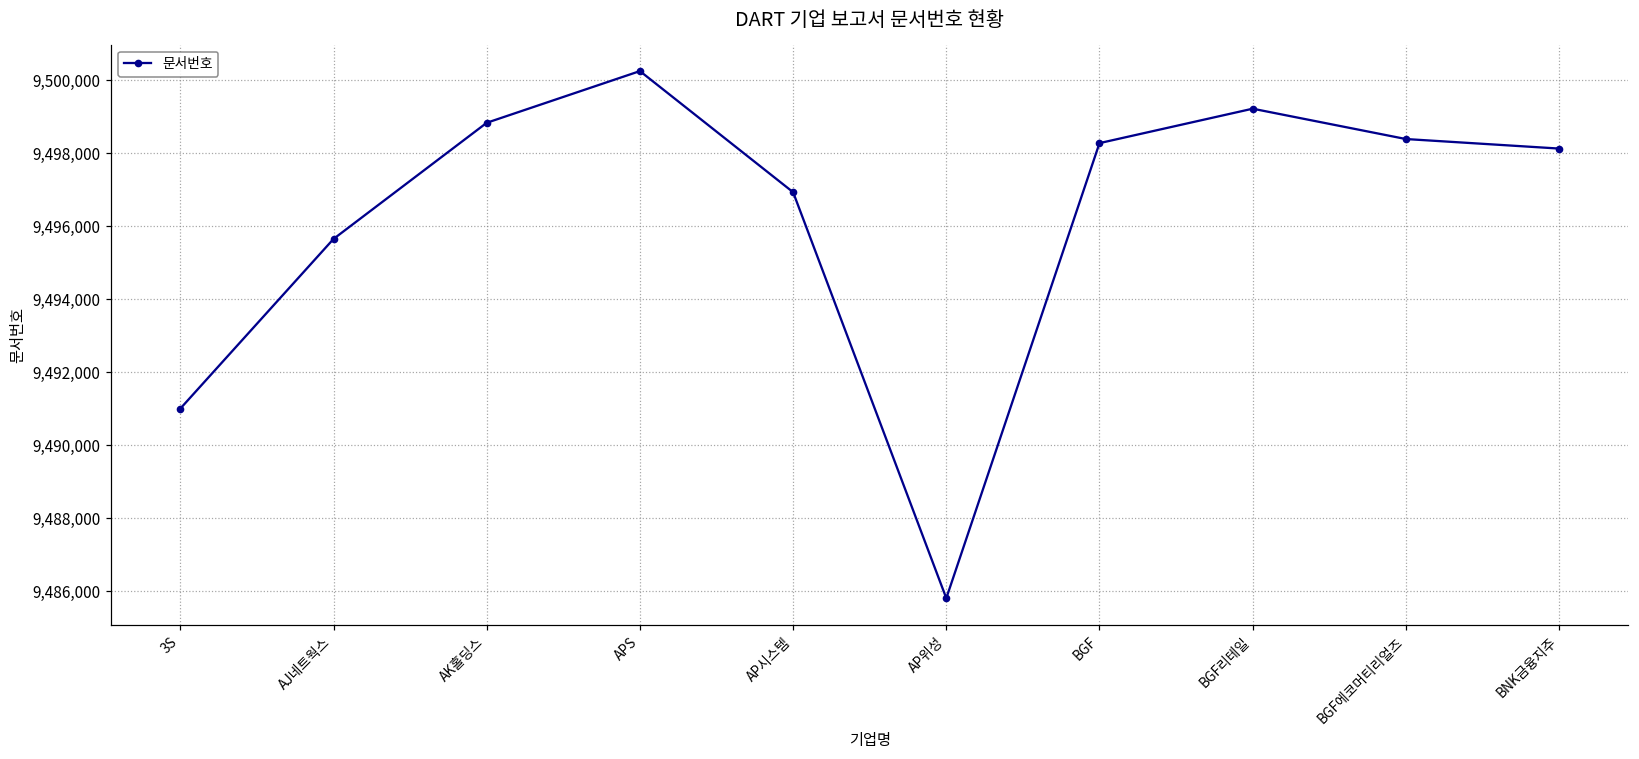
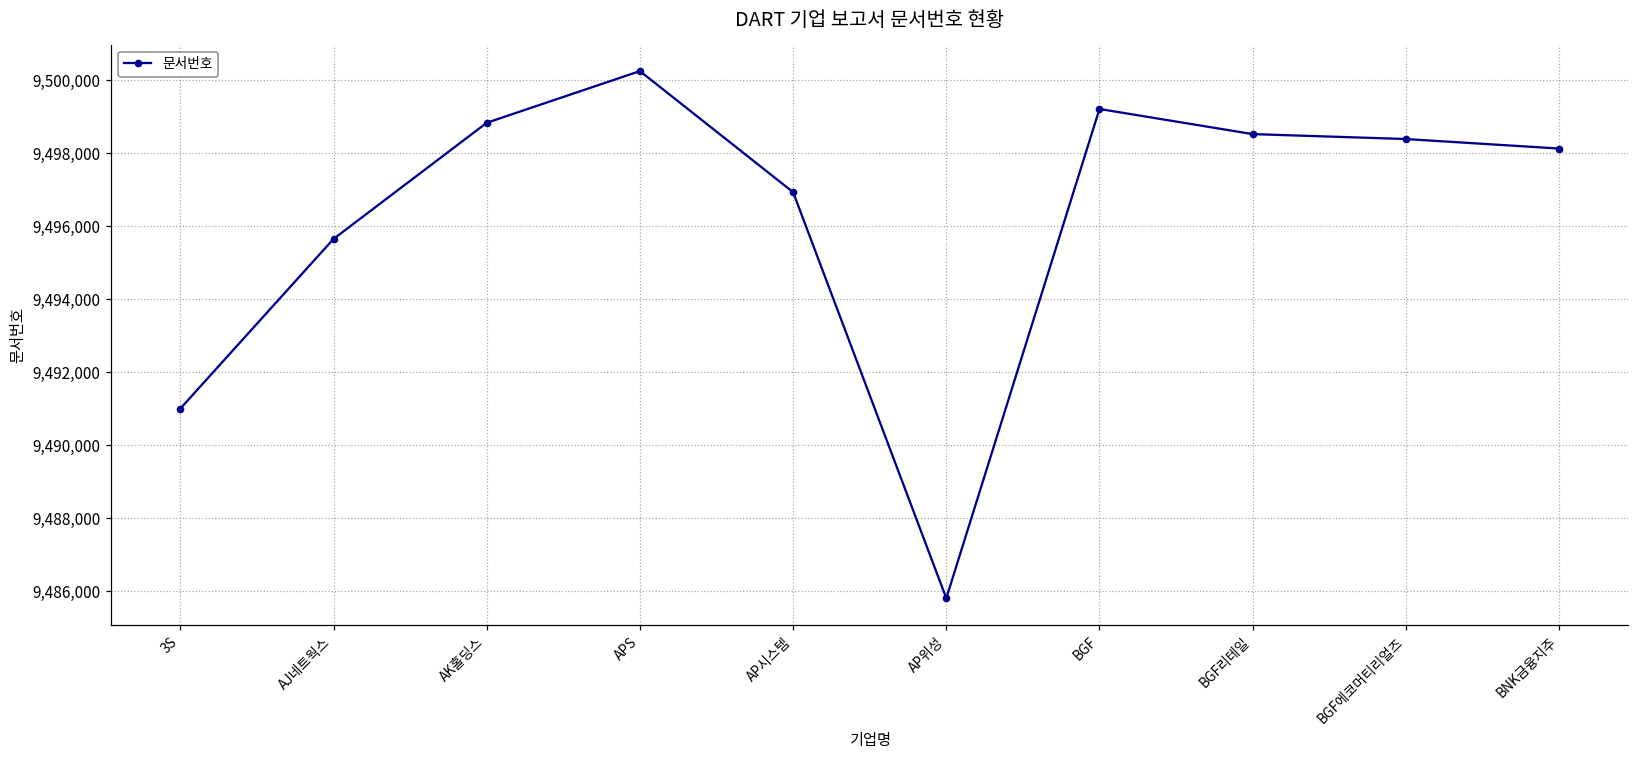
BGF: 9,498,300 -> 9,499,200
BGF리테일: 9,499,200 -> 9,498,500
